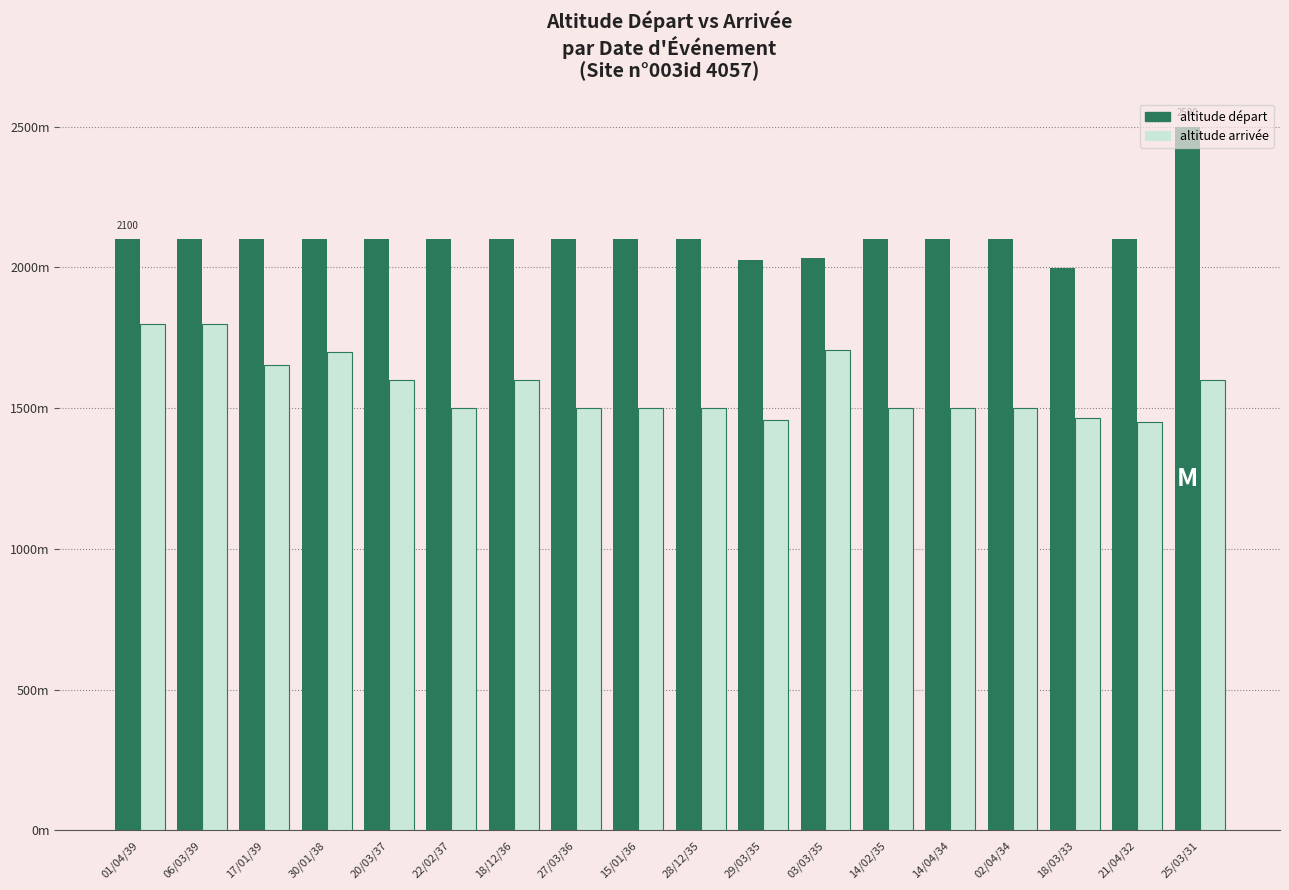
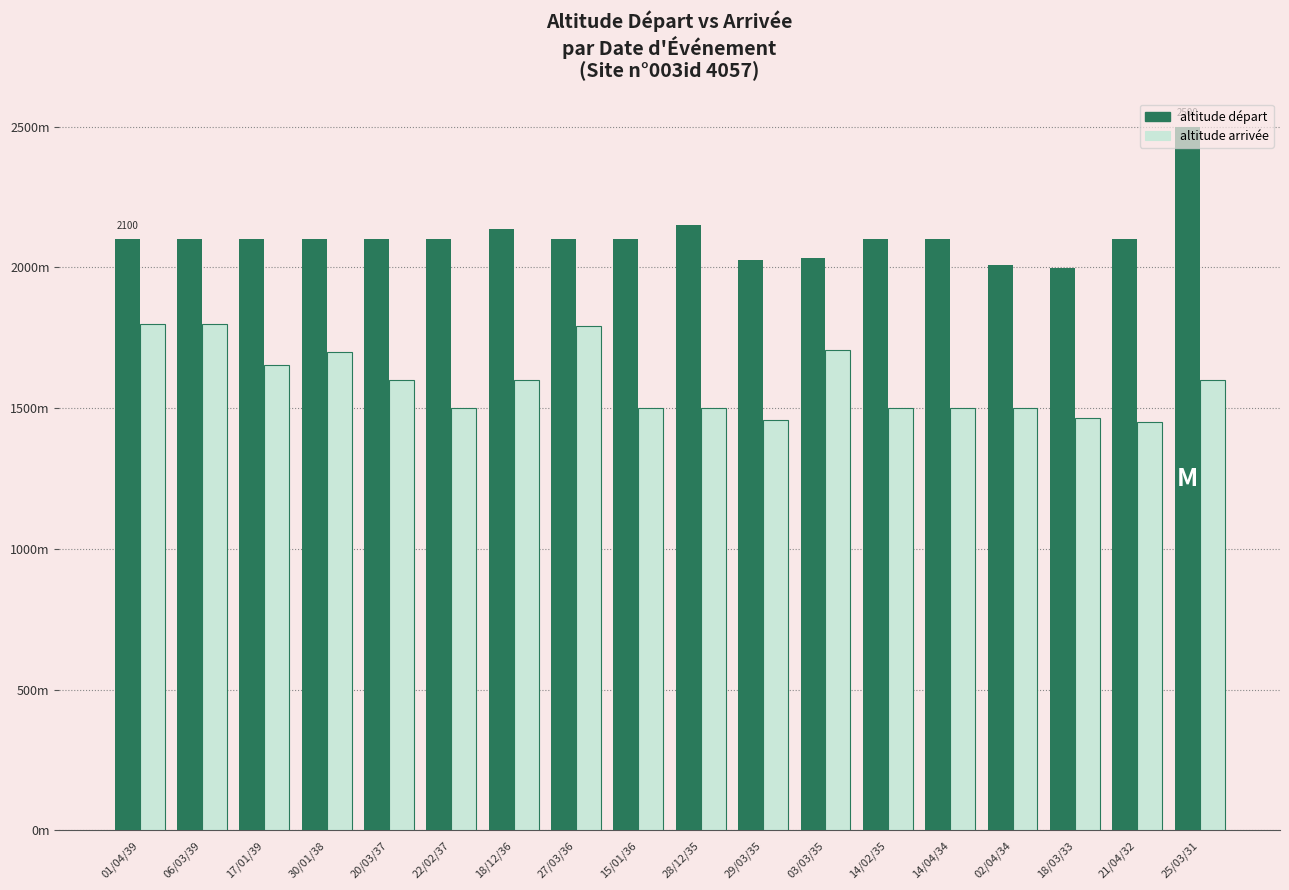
altitude départ, 18/12/36: 2100m -> 2140m
altitude arrivée, 27/03/36: 1500m -> 1790m
altitude départ, 28/12/35: 2100m -> 2150m
altitude départ, 02/04/34: 2100m -> 2010m
